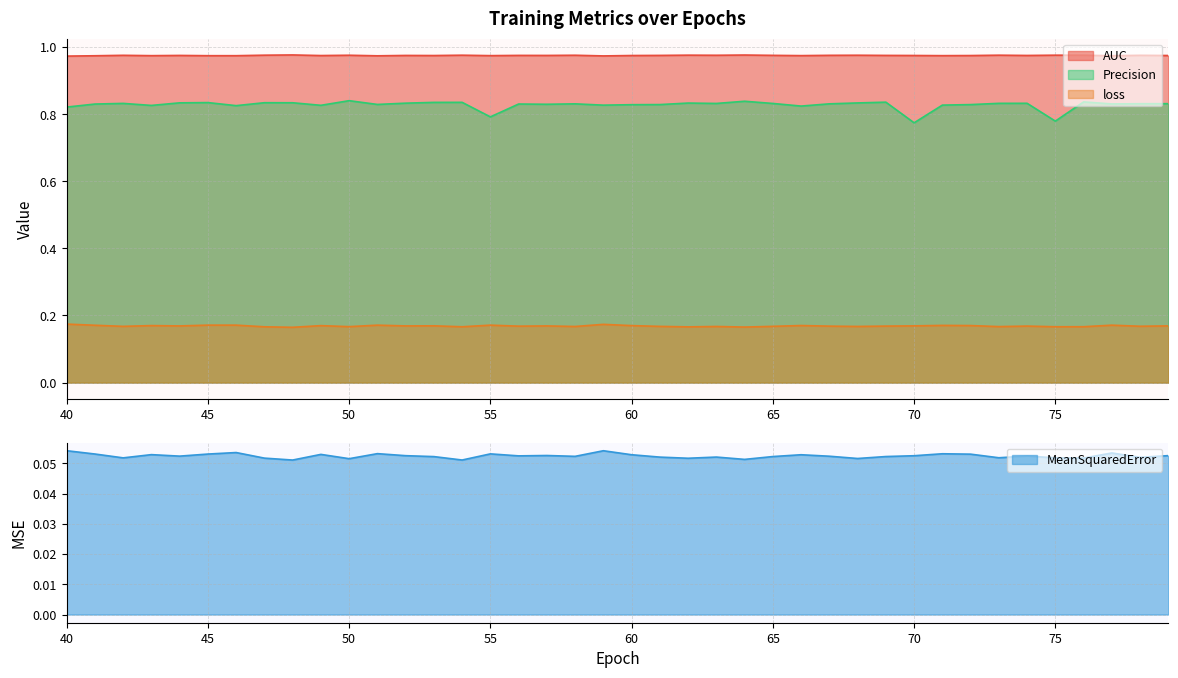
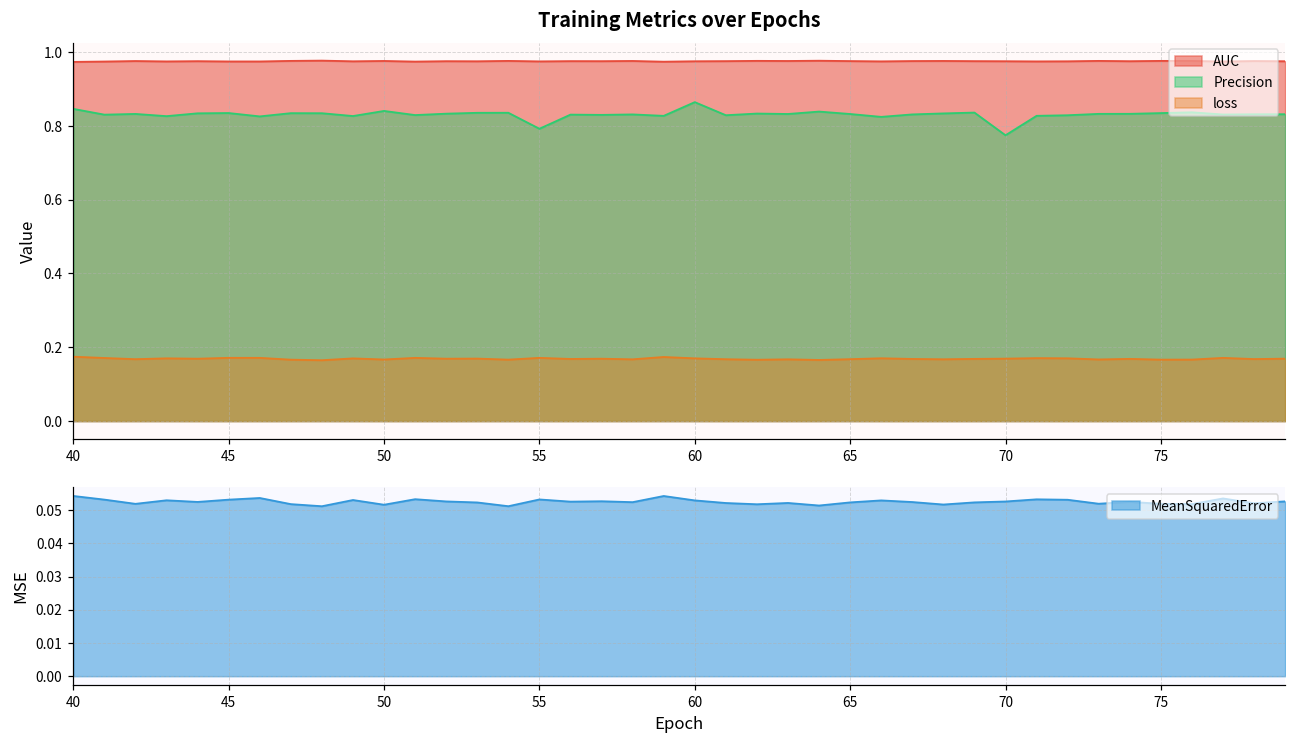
Training Metrics over Epochs, Precision, 40: 0.82 -> 0.85
Training Metrics over Epochs, Precision, 60: 0.83 -> 0.86
Training Metrics over Epochs, Precision, 75: 0.78 -> 0.83
